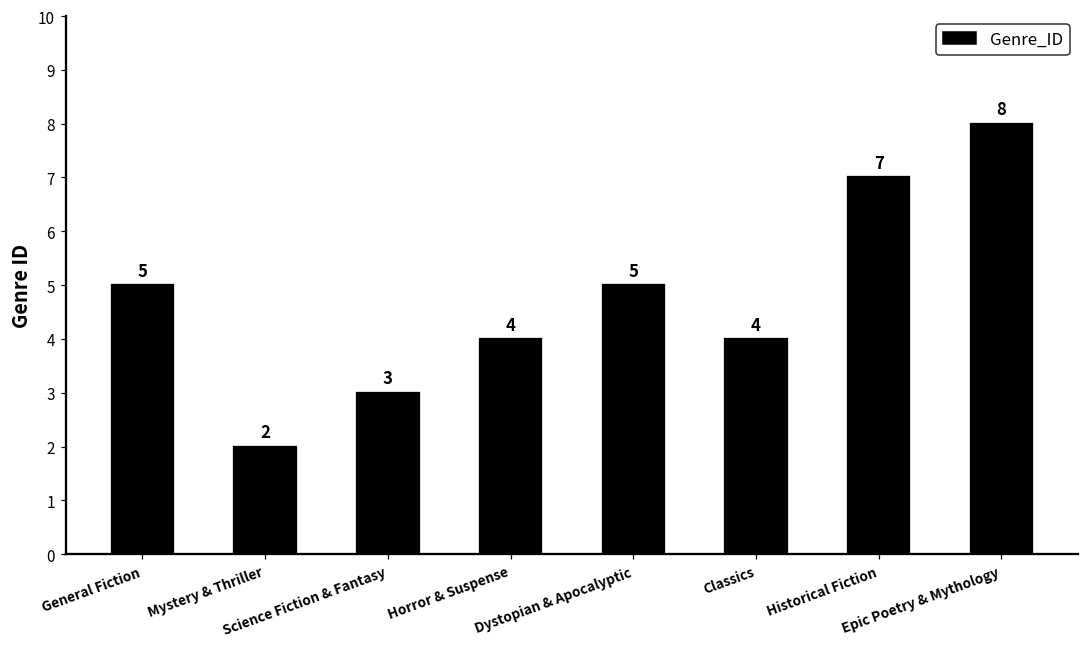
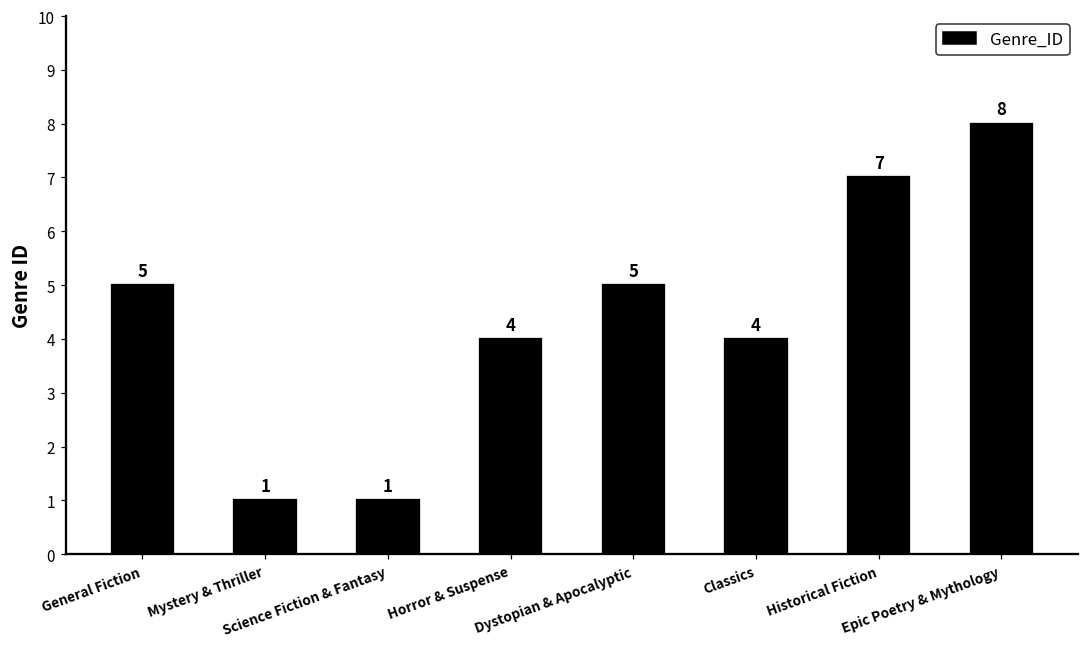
Mystery & Thriller: 2 -> 1
Science Fiction & Fantasy: 3 -> 1
